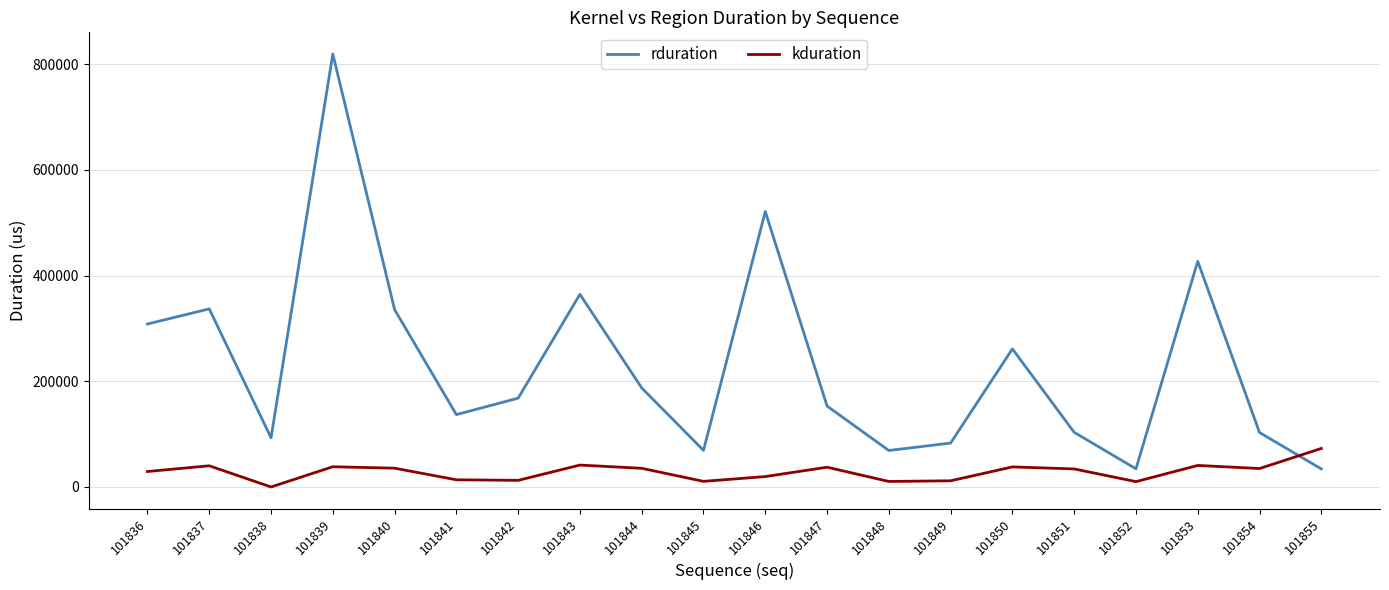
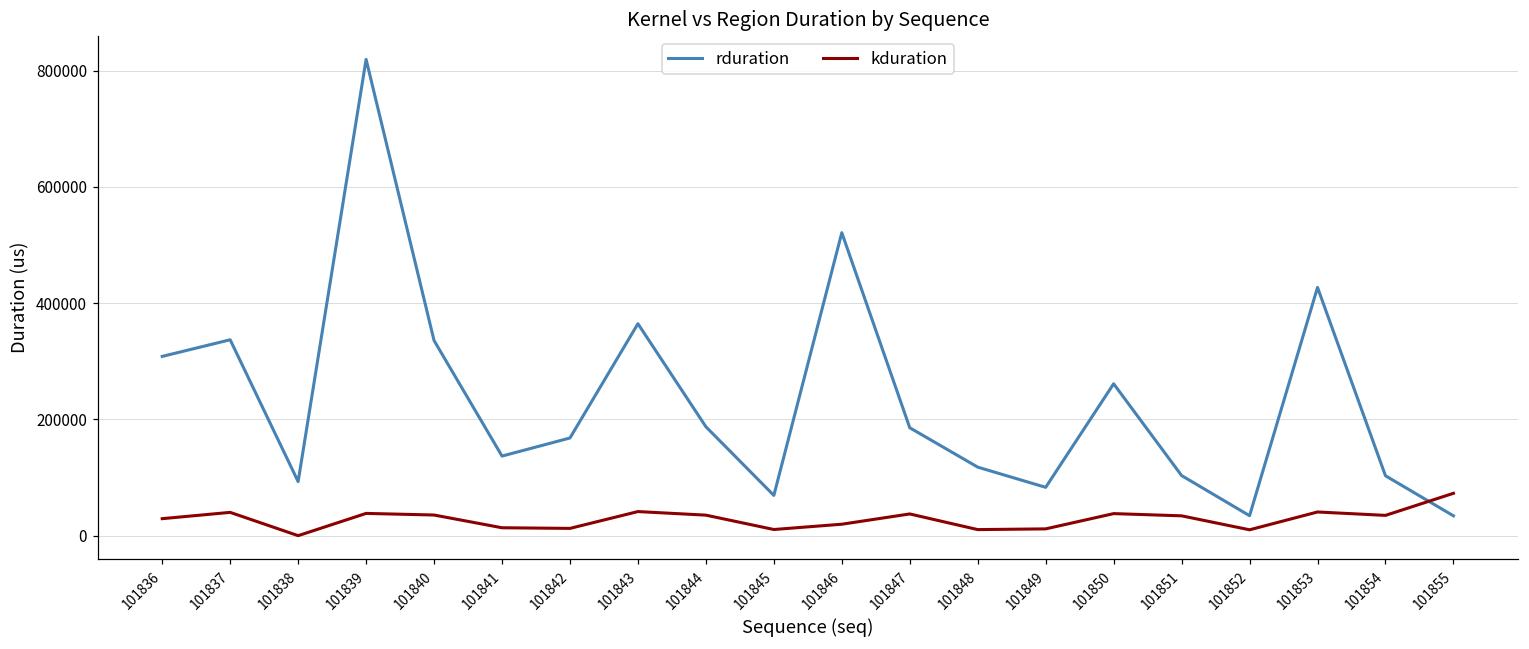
rduration, 101847: 150000 -> 190000
rduration, 101848: 70000 -> 120000
